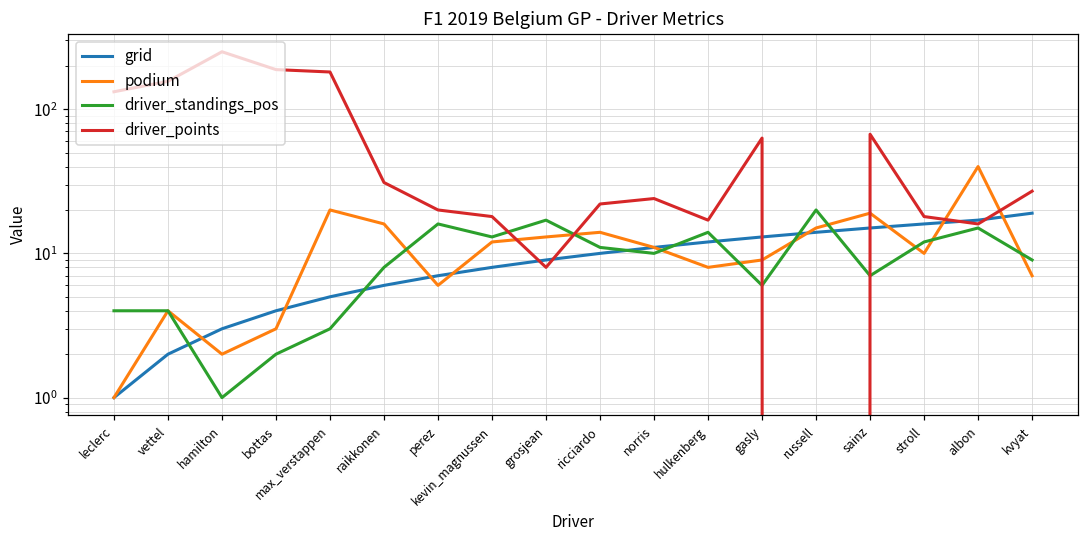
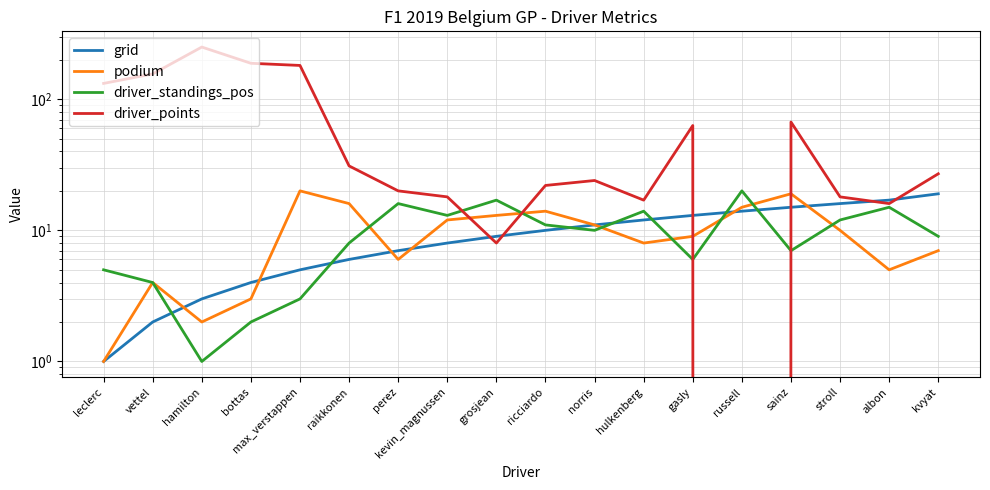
driver_standings_pos, leclerc: 4 -> 5
podium, albon: 40 -> 5
